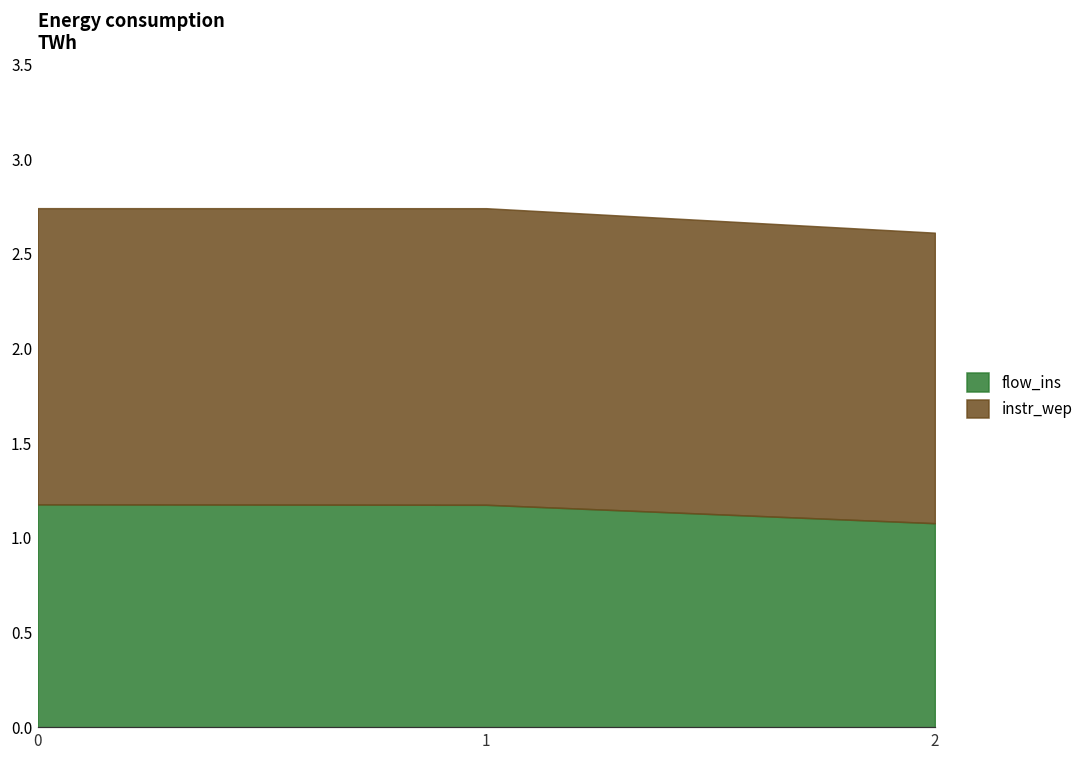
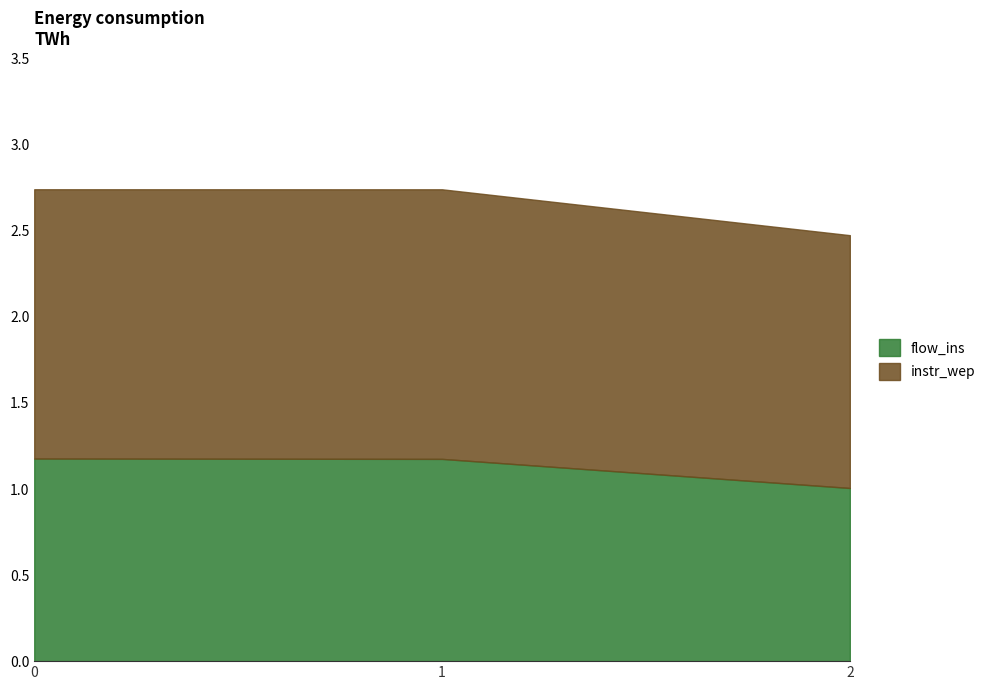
flow_ins, 2: 1.08 -> 1.01
instr_wep, 2: 1.53 -> 1.47
